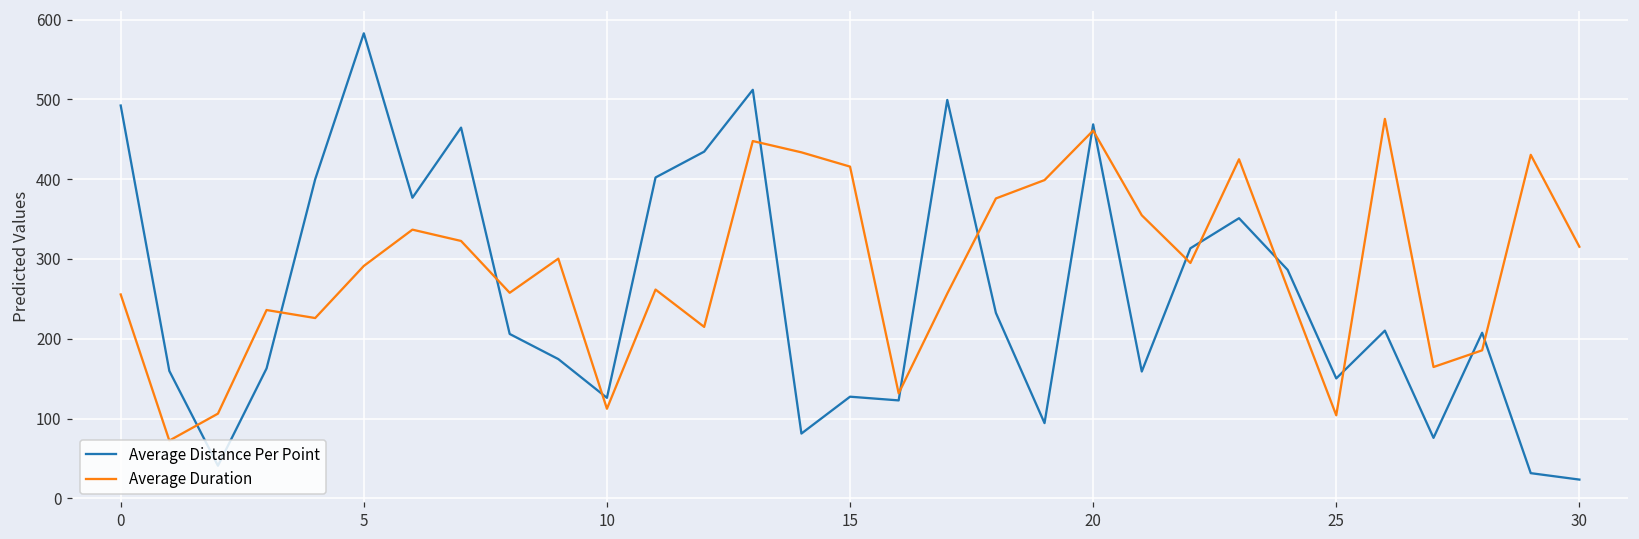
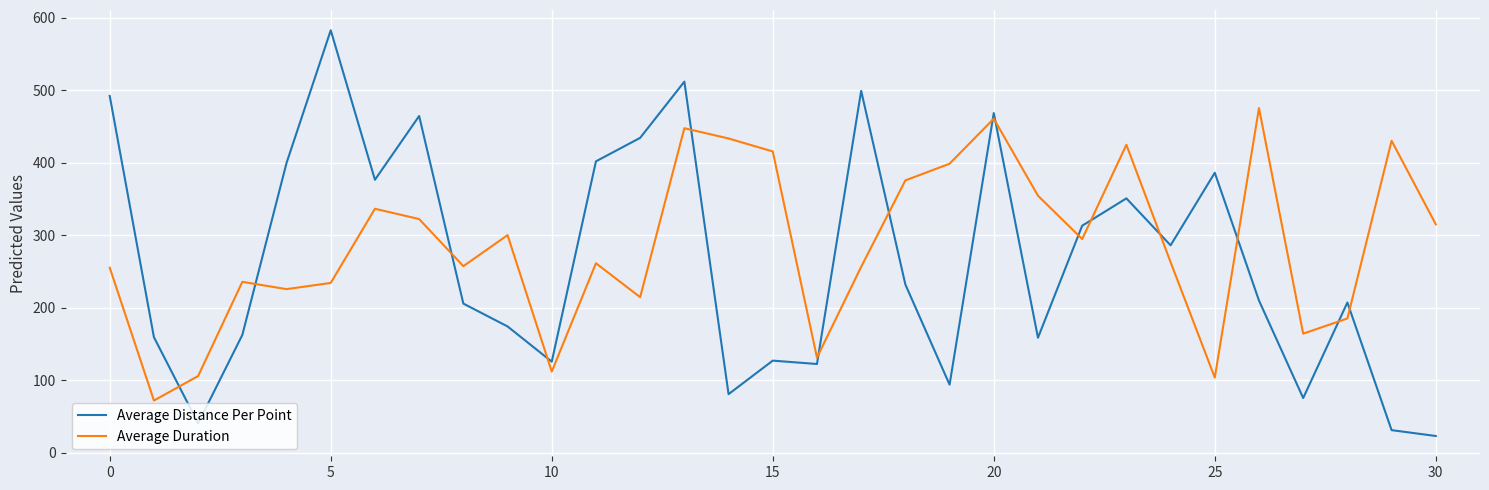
Average Duration, 5: 290 -> 230
Average Distance Per Point, 25: 150 -> 390
